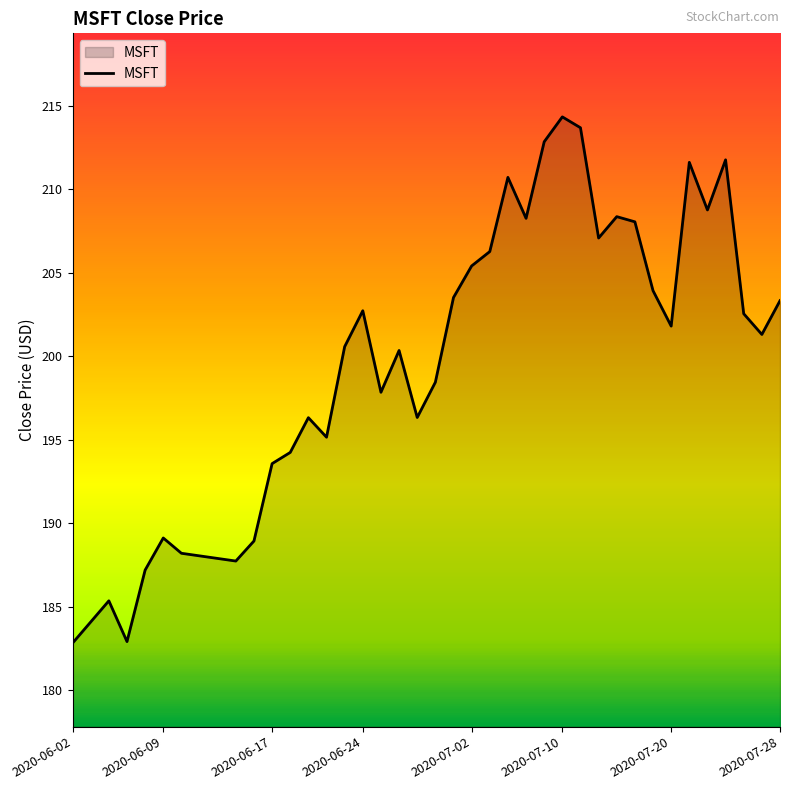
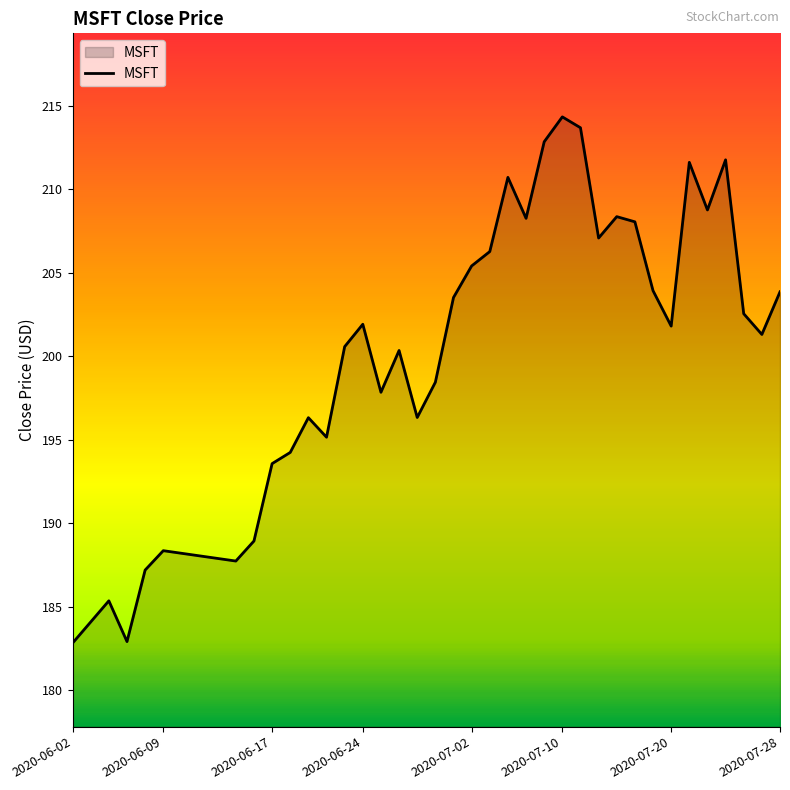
2020-06-09: 189.1 -> 188.4
2020-06-24: 202.7 -> 201.9
2020-07-28: 203.3 -> 203.9
